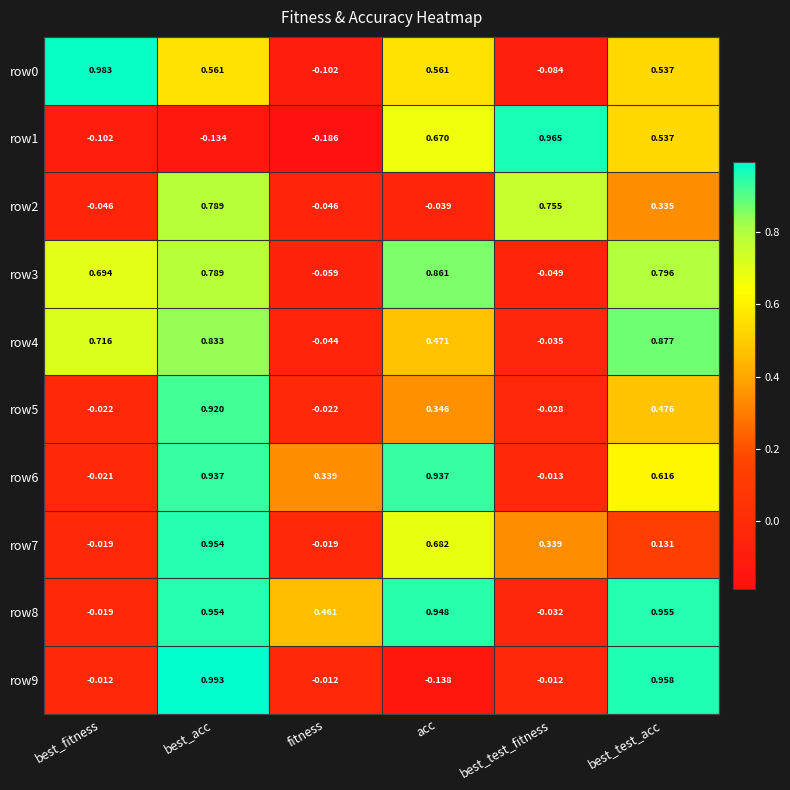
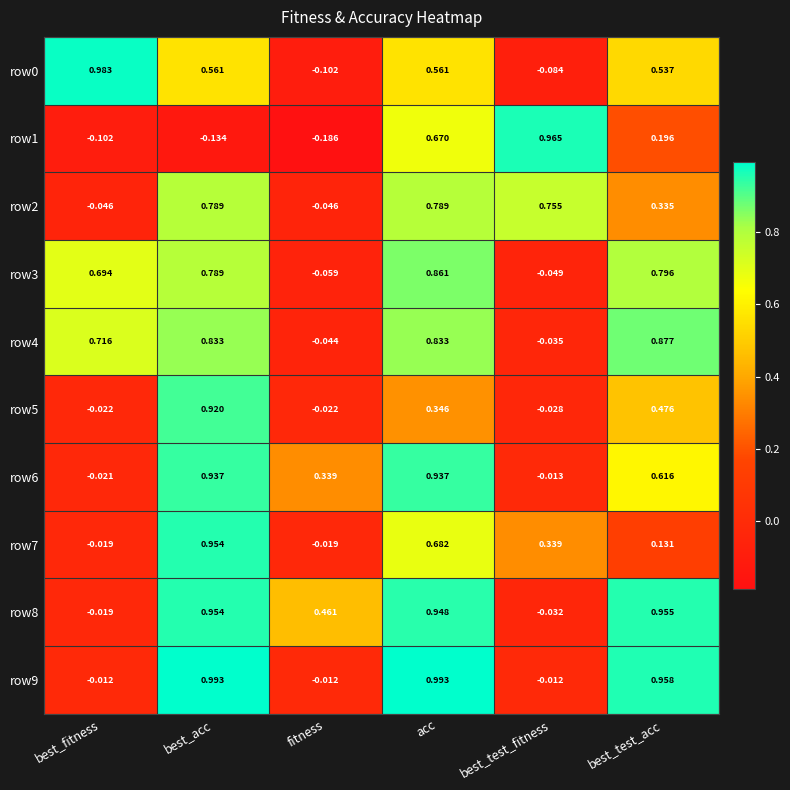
row1, best_test_acc: 0.537 -> 0.196
row2, acc: -0.039 -> 0.789
row4, acc: 0.471 -> 0.833
row9, acc: -0.138 -> 0.993
